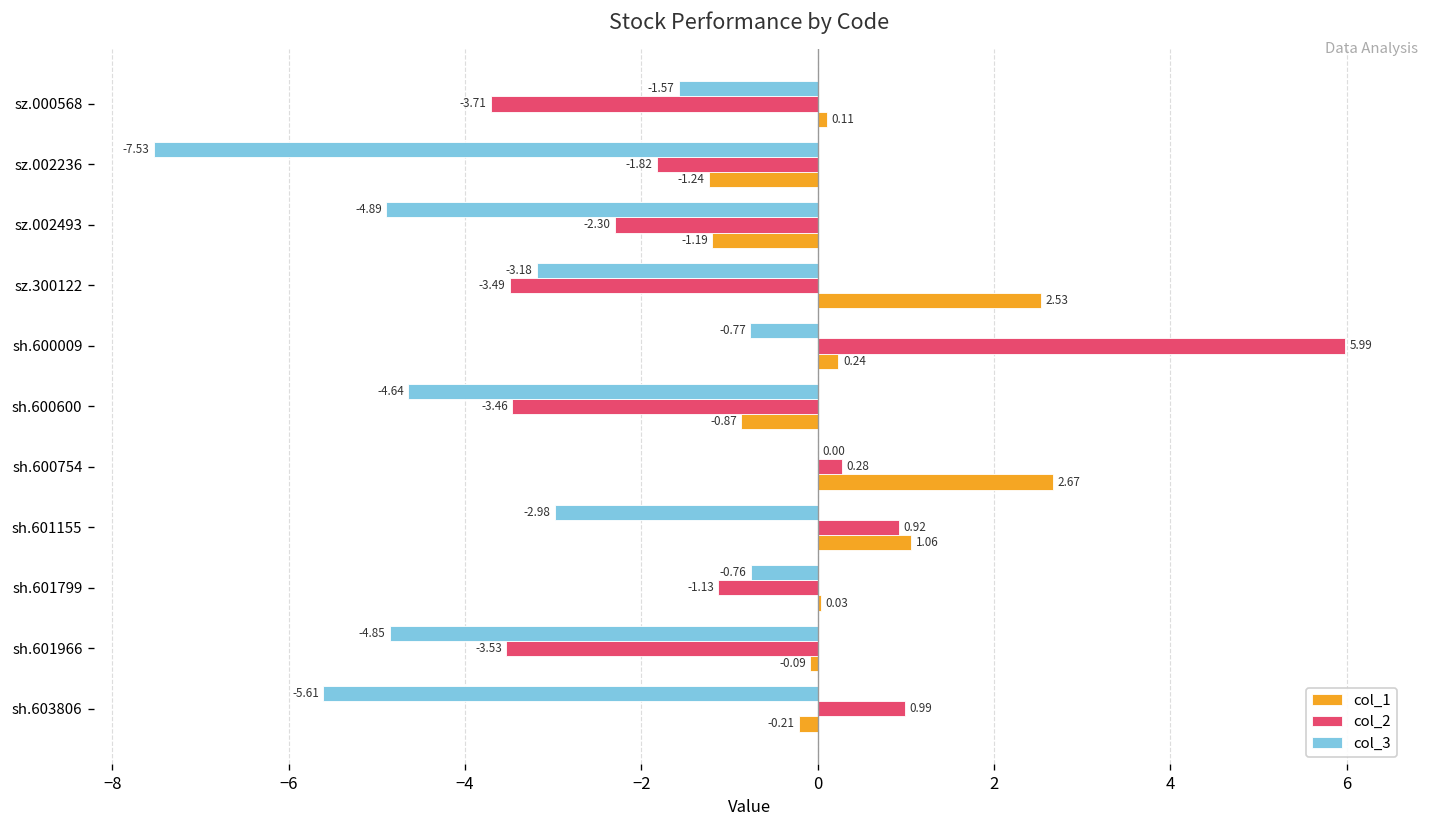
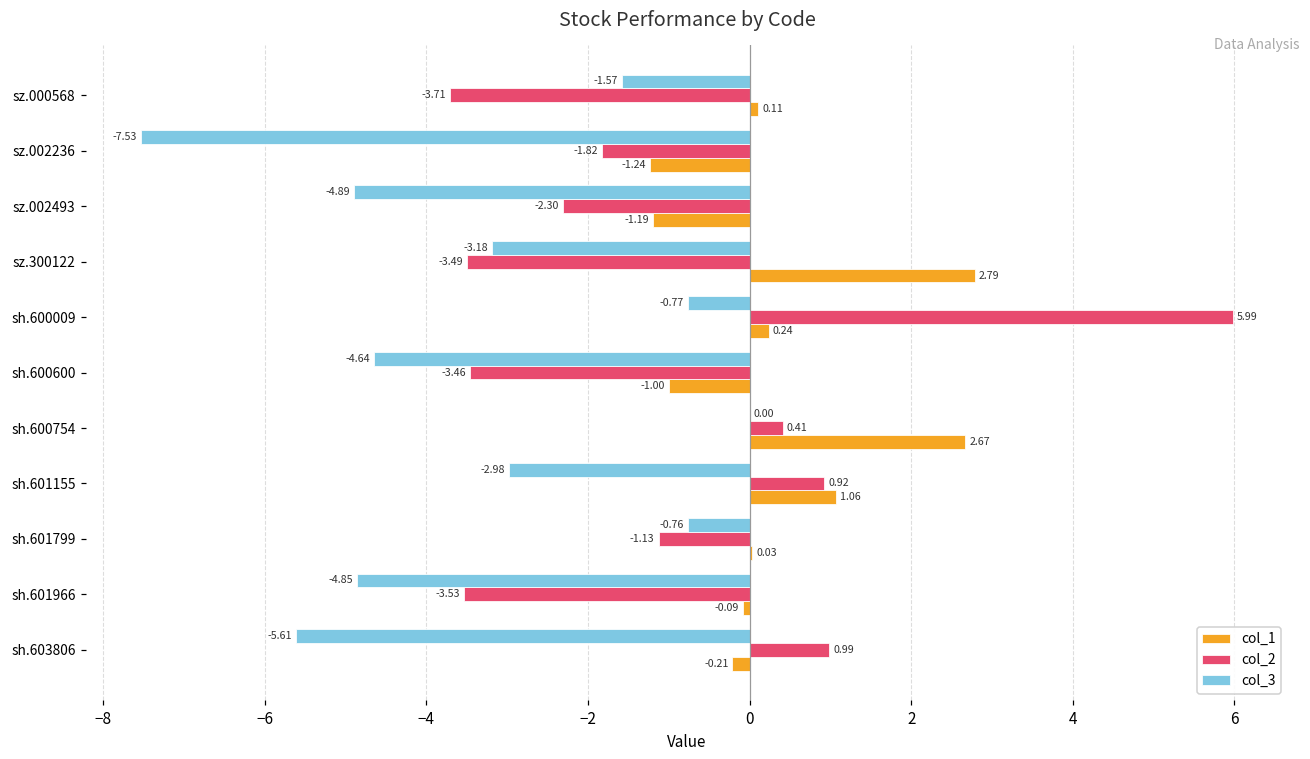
col_1, sz.300122: 2.53 -> 2.79
col_1, sh.600600: -0.87 -> -1.00
col_2, sh.600754: 0.28 -> 0.41
